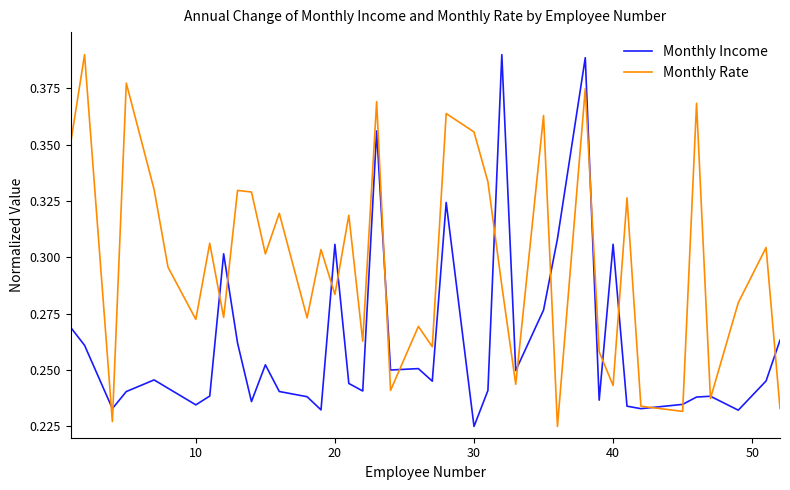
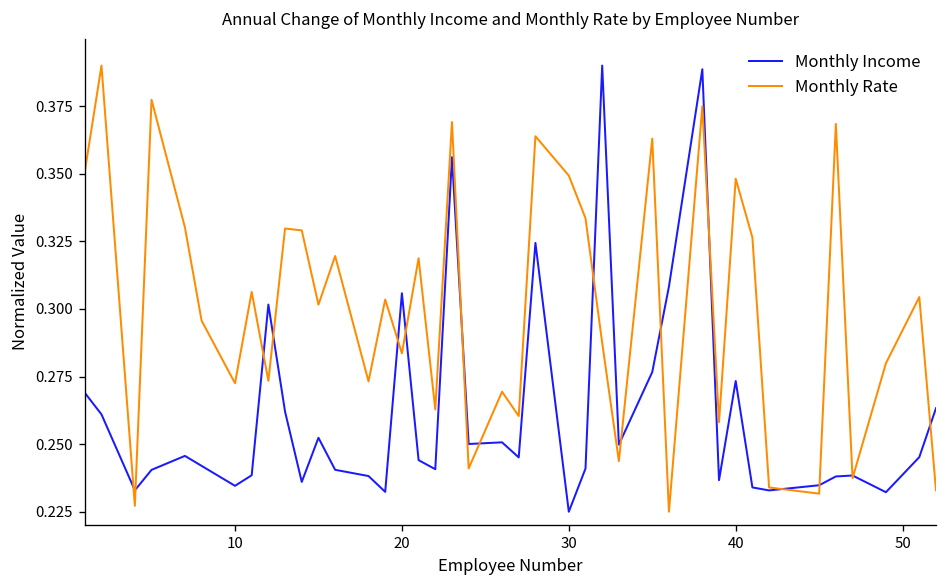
Monthly Rate, 30: 0.356 -> 0.349
Monthly Income, 40: 0.306 -> 0.273
Monthly Rate, 40: 0.243 -> 0.348
